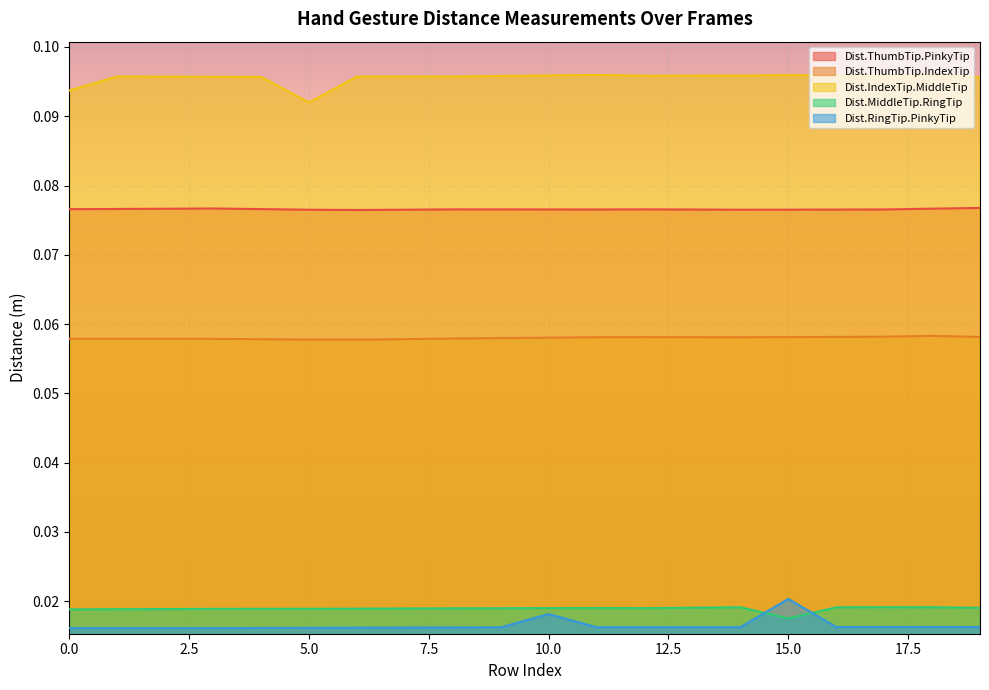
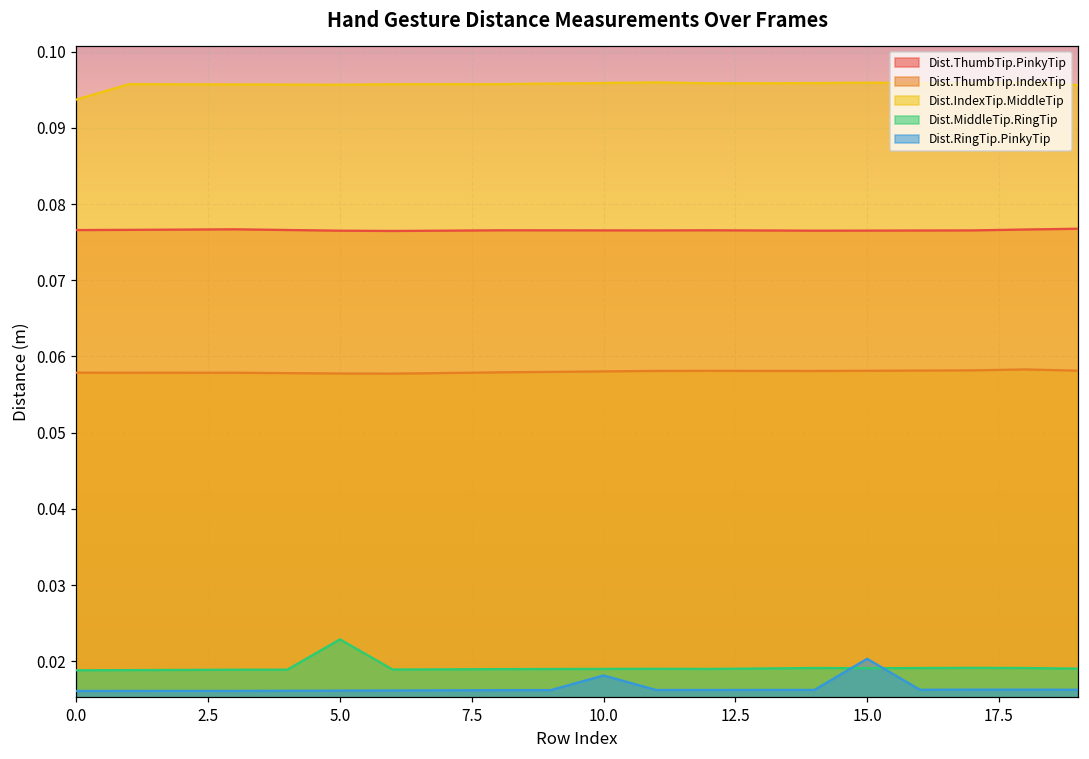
Dist.IndexTip.MiddleTip, 5.0: 0.092 -> 0.096
Dist.MiddleTip.RingTip, 5.0: 0.019 -> 0.023
Dist.MiddleTip.RingTip, 15.0: 0.018 -> 0.019
